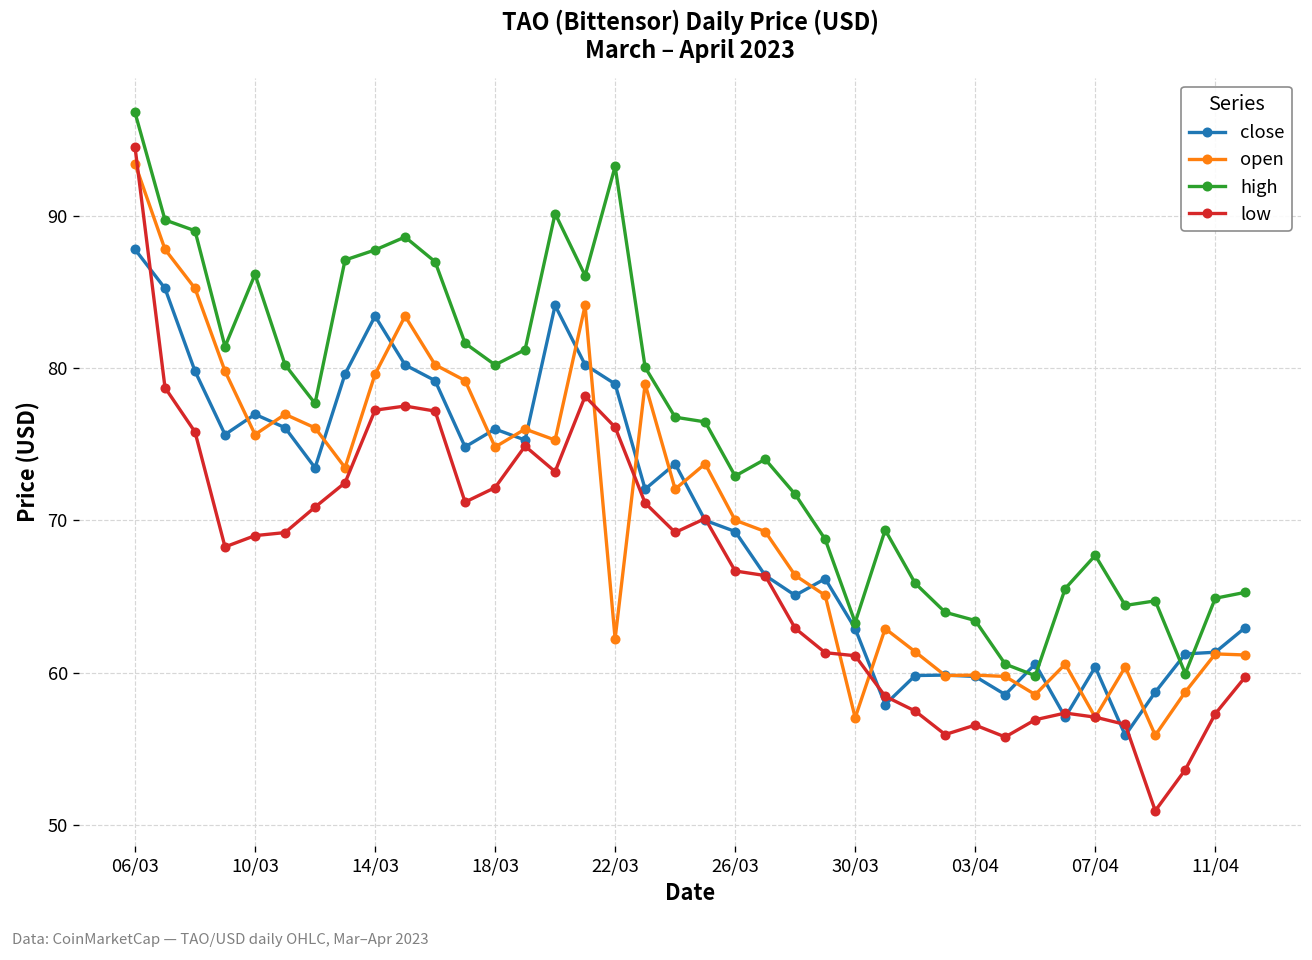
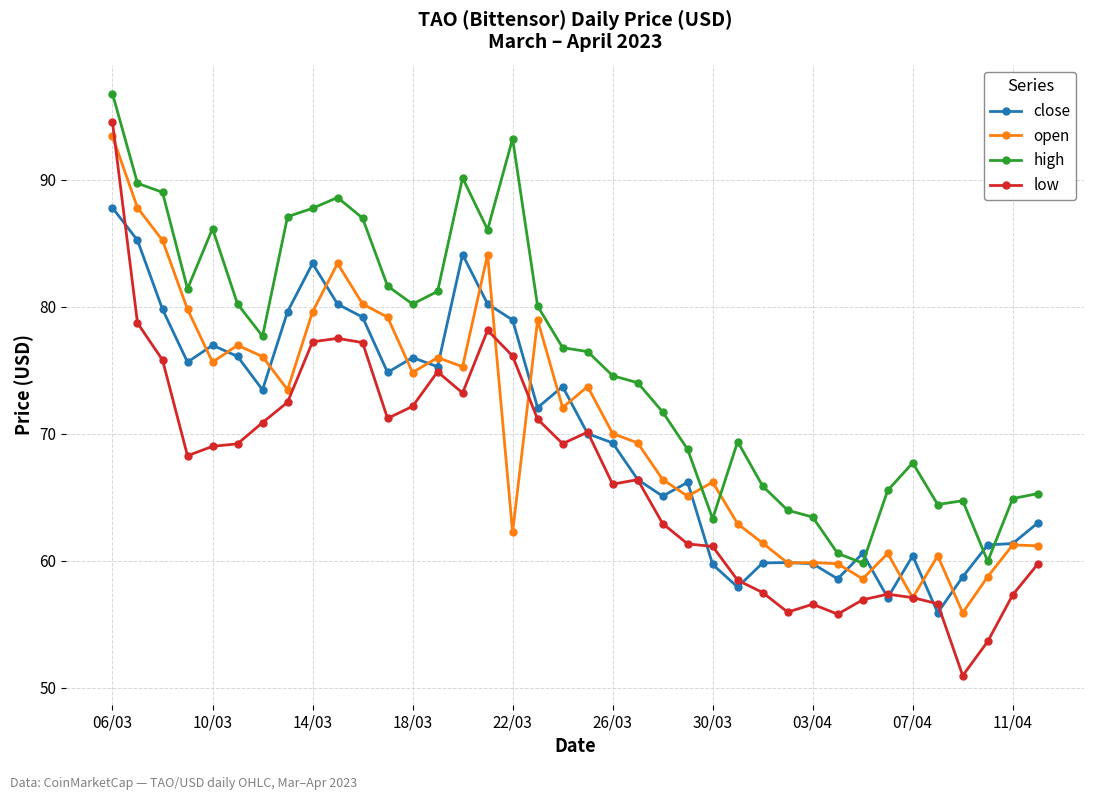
high, 26/03: 72.9 -> 74.6
low, 26/03: 66.7 -> 66.0
close, 30/03: 62.9 -> 59.7
open, 30/03: 57.1 -> 66.2
